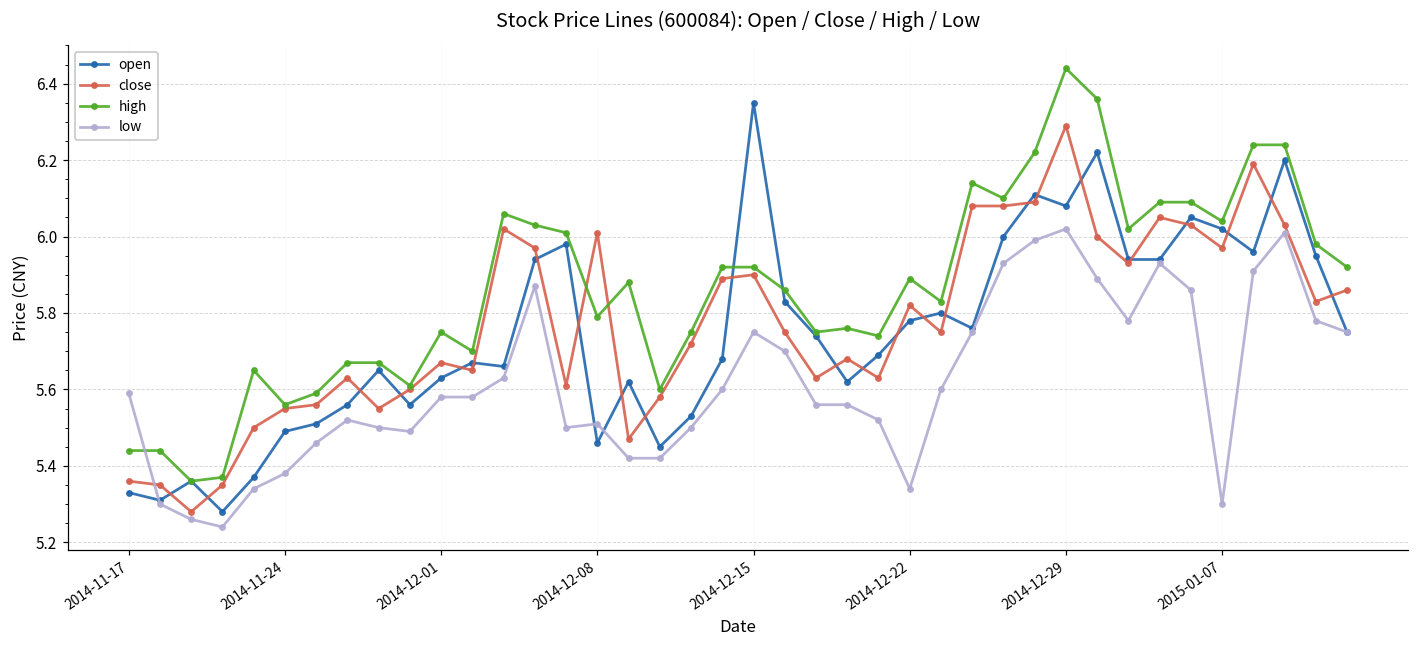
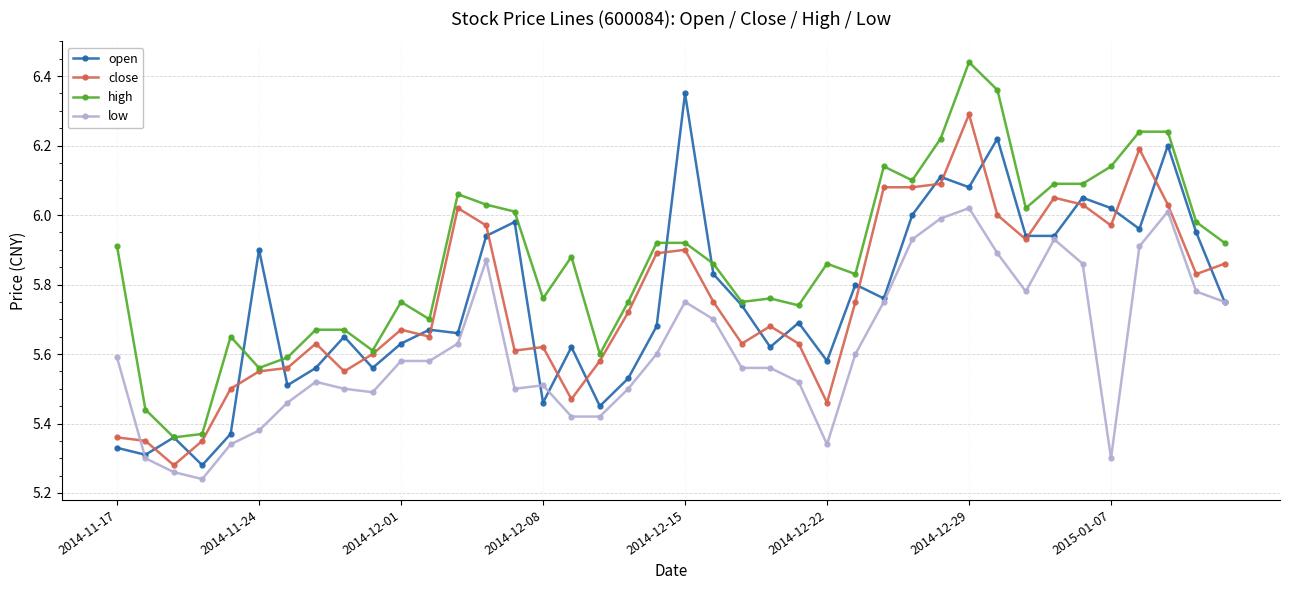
high, 2014-11-17: 5.44 -> 5.91
open, 2014-11-24: 5.49 -> 5.90
close, 2014-12-08: 6.01 -> 5.62
high, 2014-12-08: 5.79 -> 5.76
open, 2014-12-22: 5.78 -> 5.58
close, 2014-12-22: 5.82 -> 5.46
high, 2014-12-22: 5.89 -> 5.86
high, 2015-01-07: 6.04 -> 6.14
